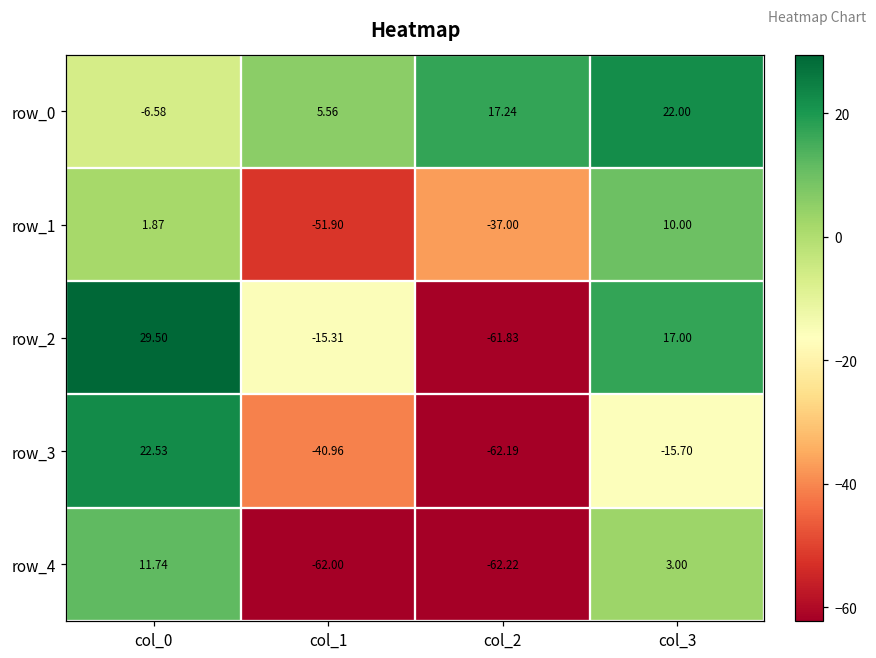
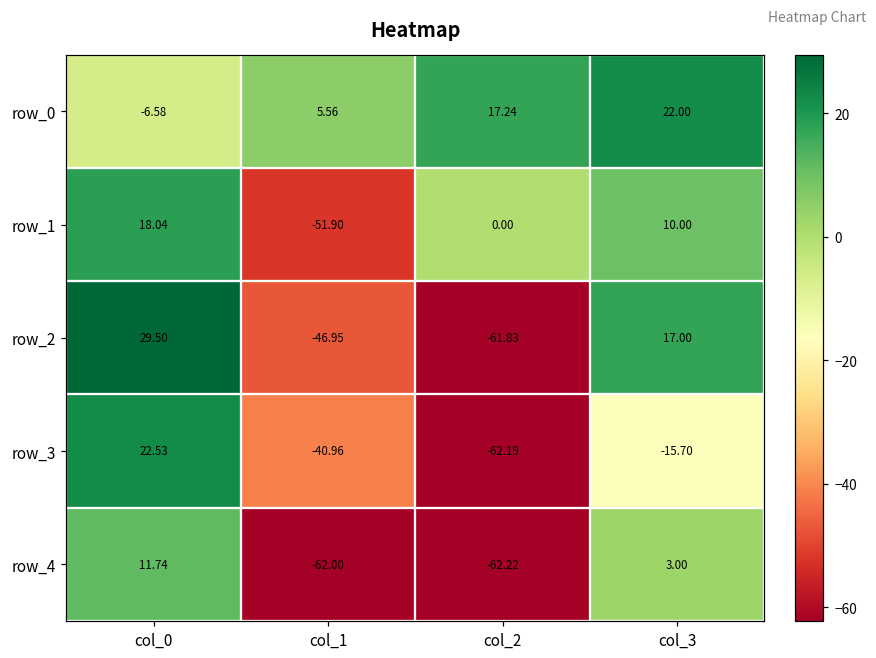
row_1, col_0: 1.87 -> 18.04
row_1, col_2: -37.00 -> 0.00
row_2, col_1: -15.31 -> -46.95
